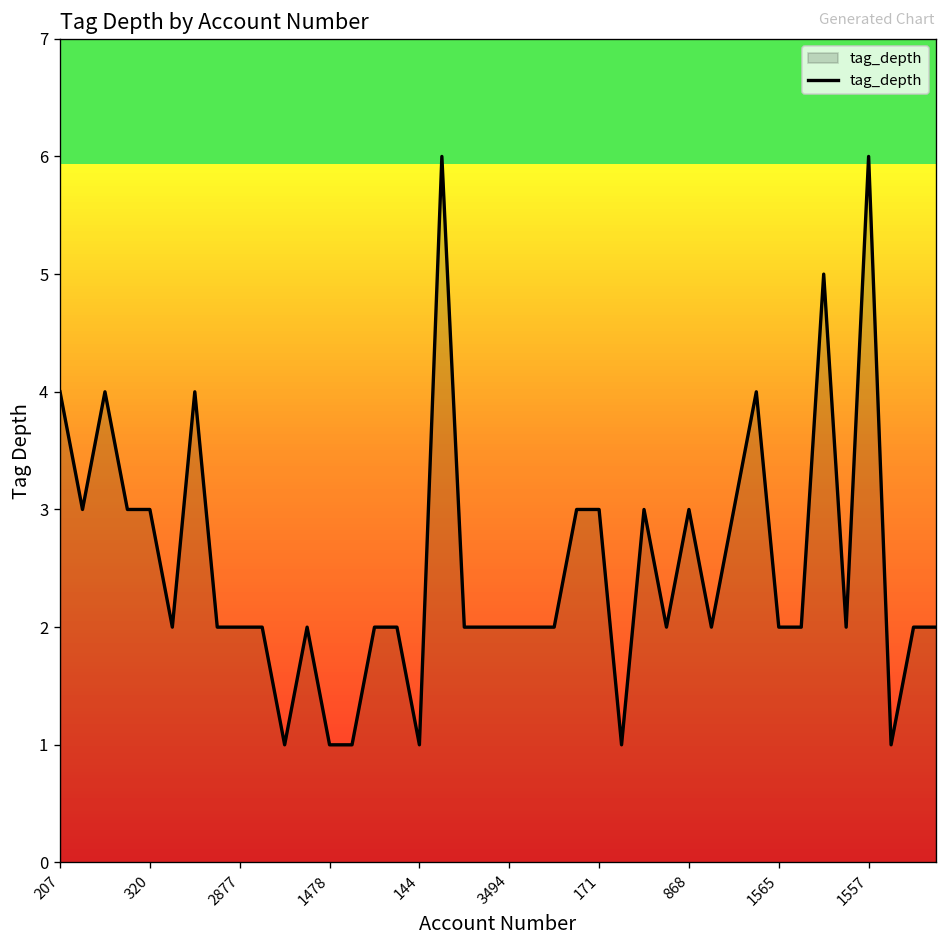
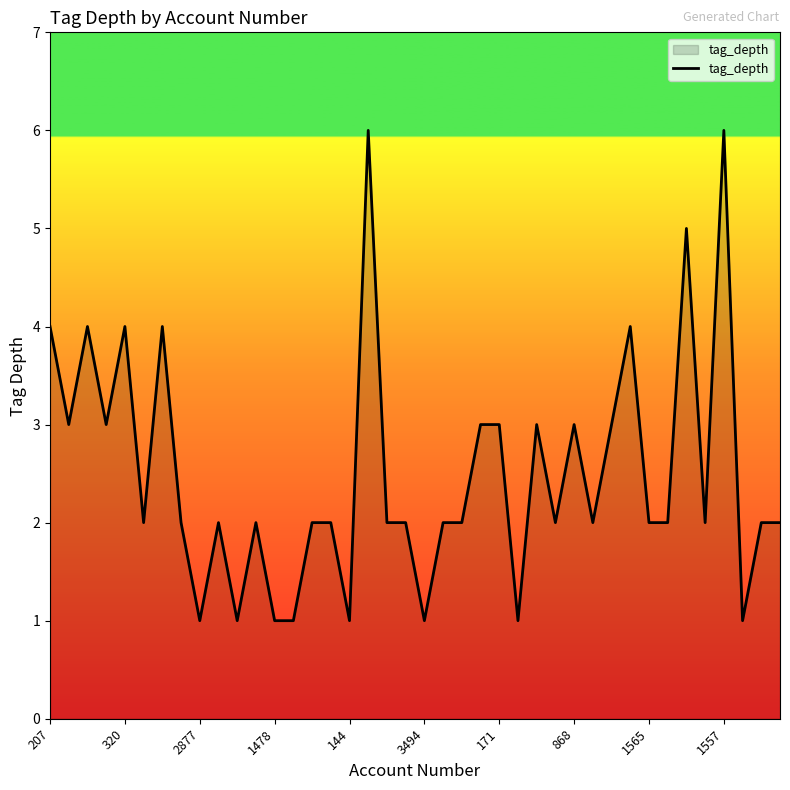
320: 3 -> 4
2877: 2 -> 1
3494: 2 -> 1
